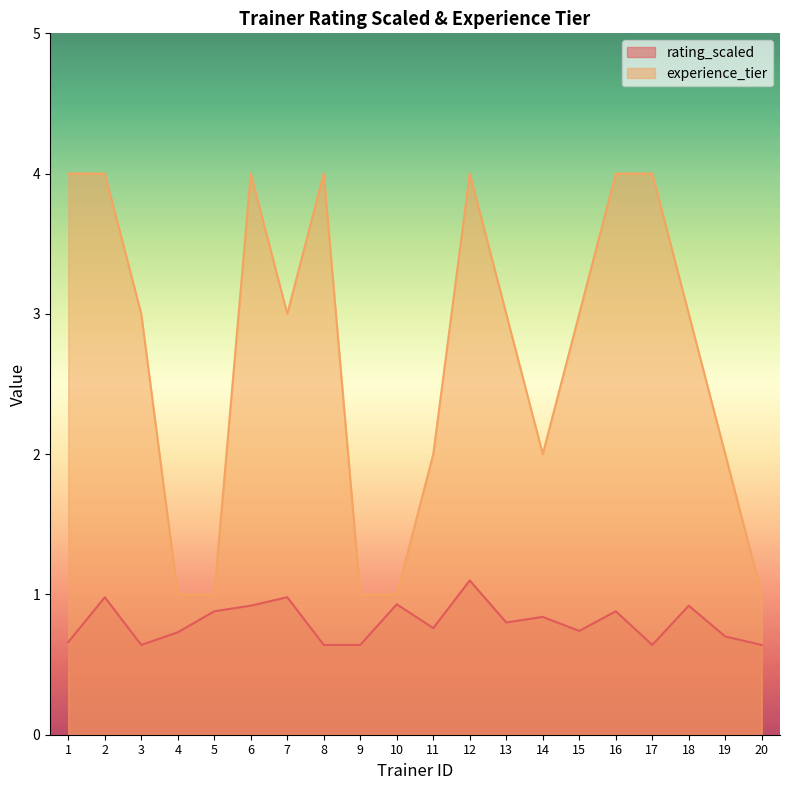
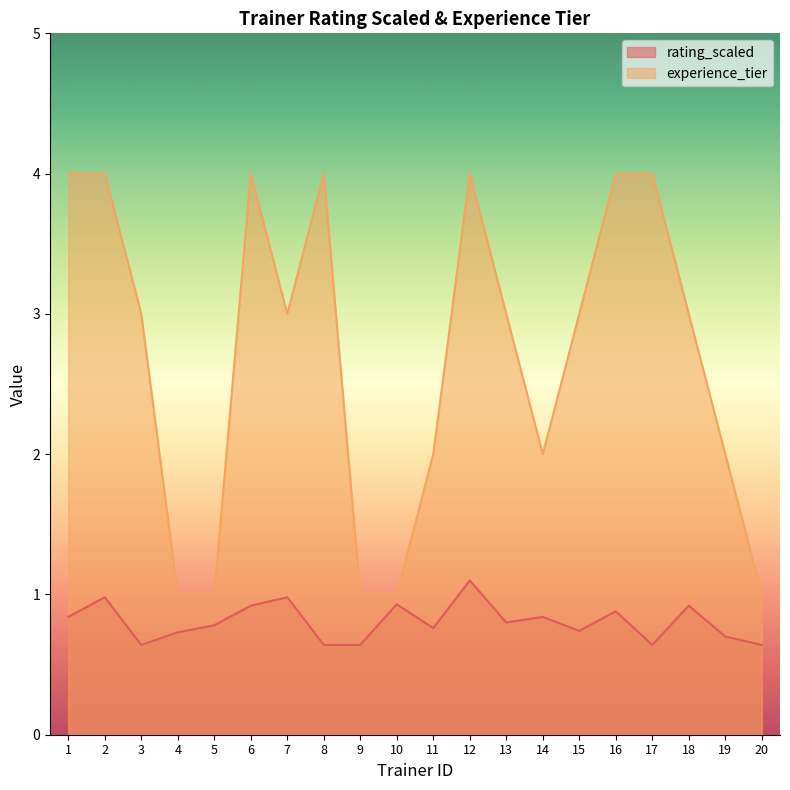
rating_scaled, 1: 0.66 -> 0.84
rating_scaled, 5: 0.88 -> 0.78
